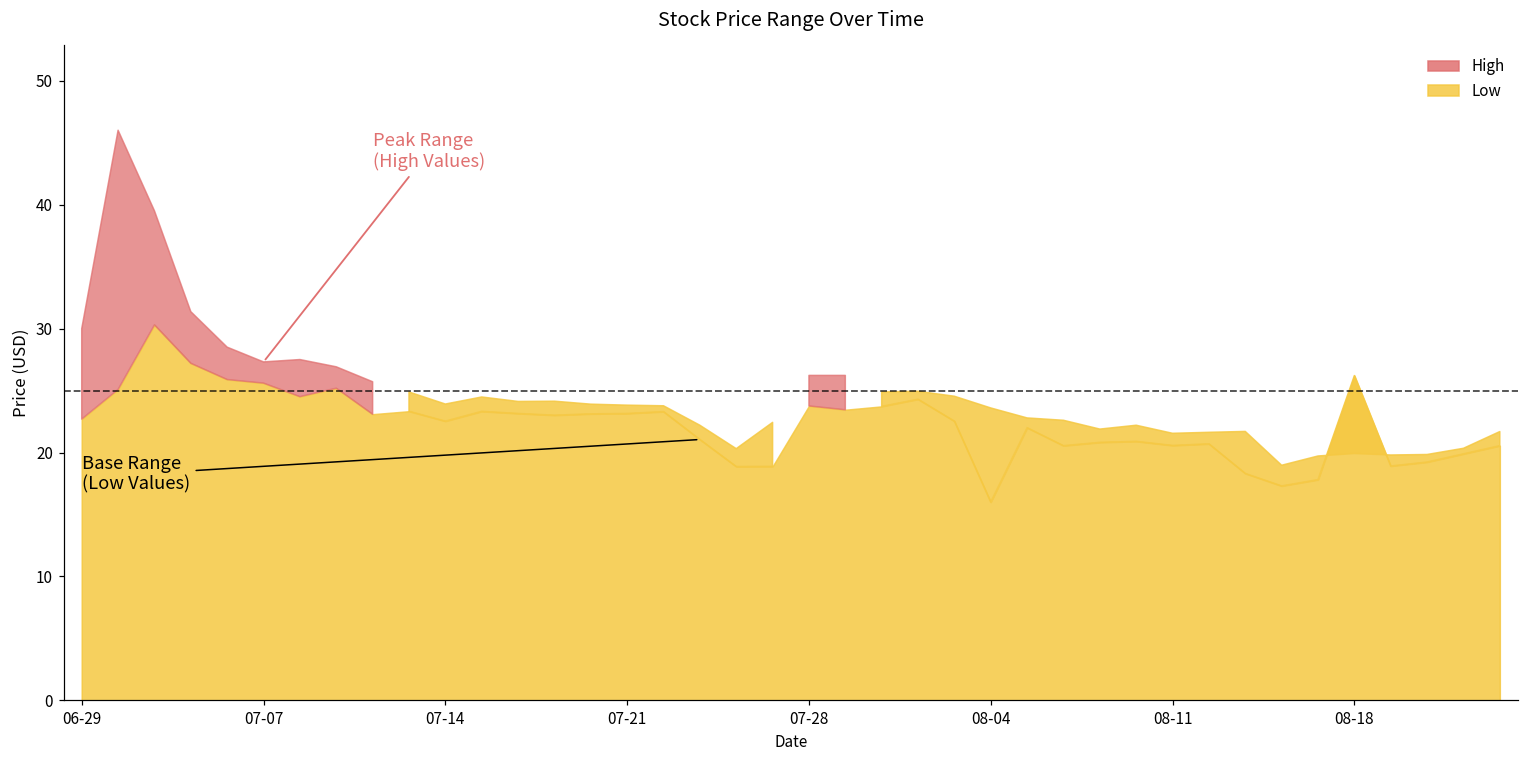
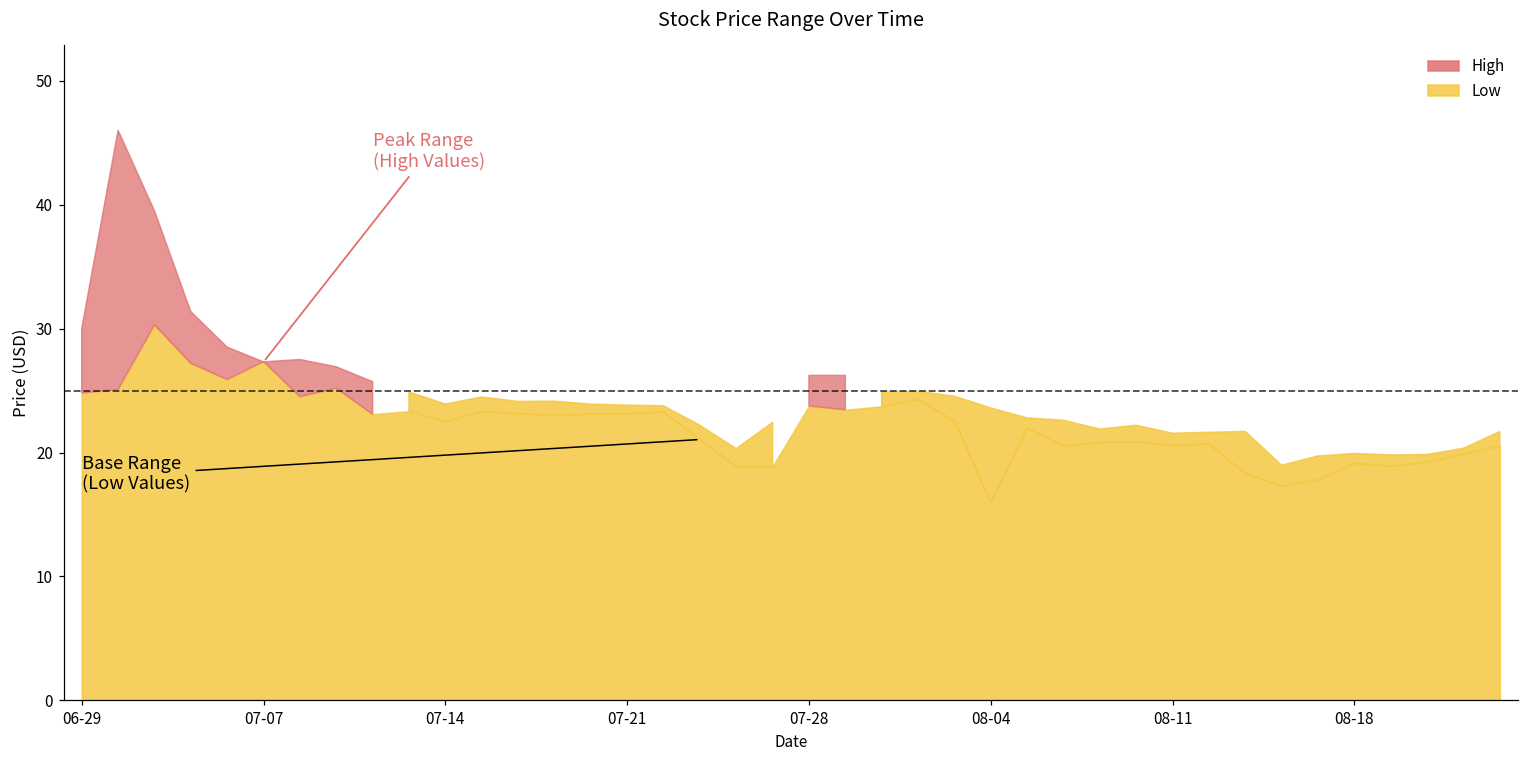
06-29: 22.7 -> 24.8
07-07: 25.6 -> 27.3
08-18: 26.2 -> 19.1
